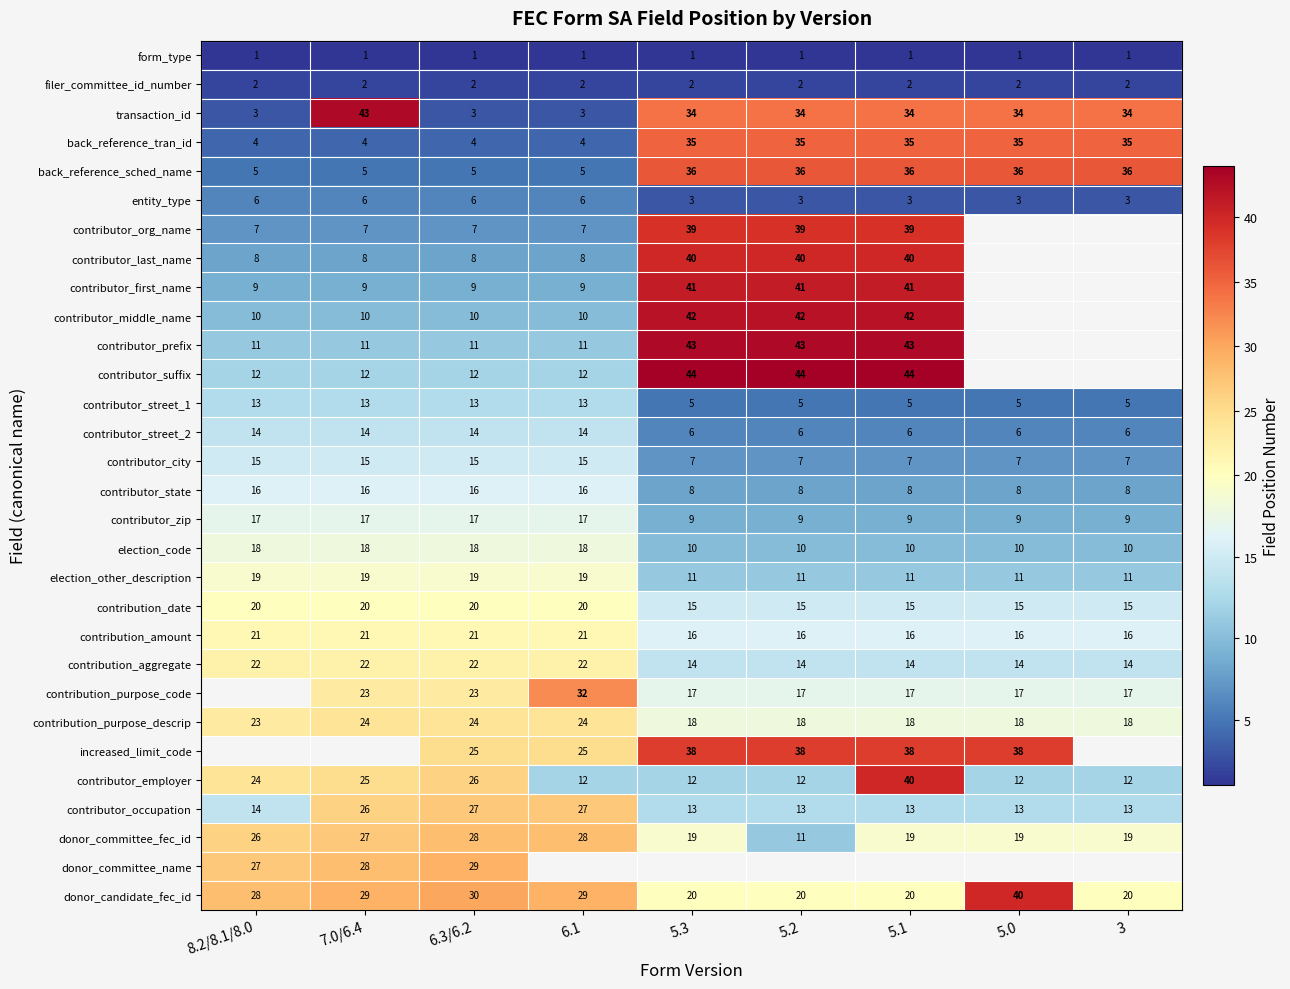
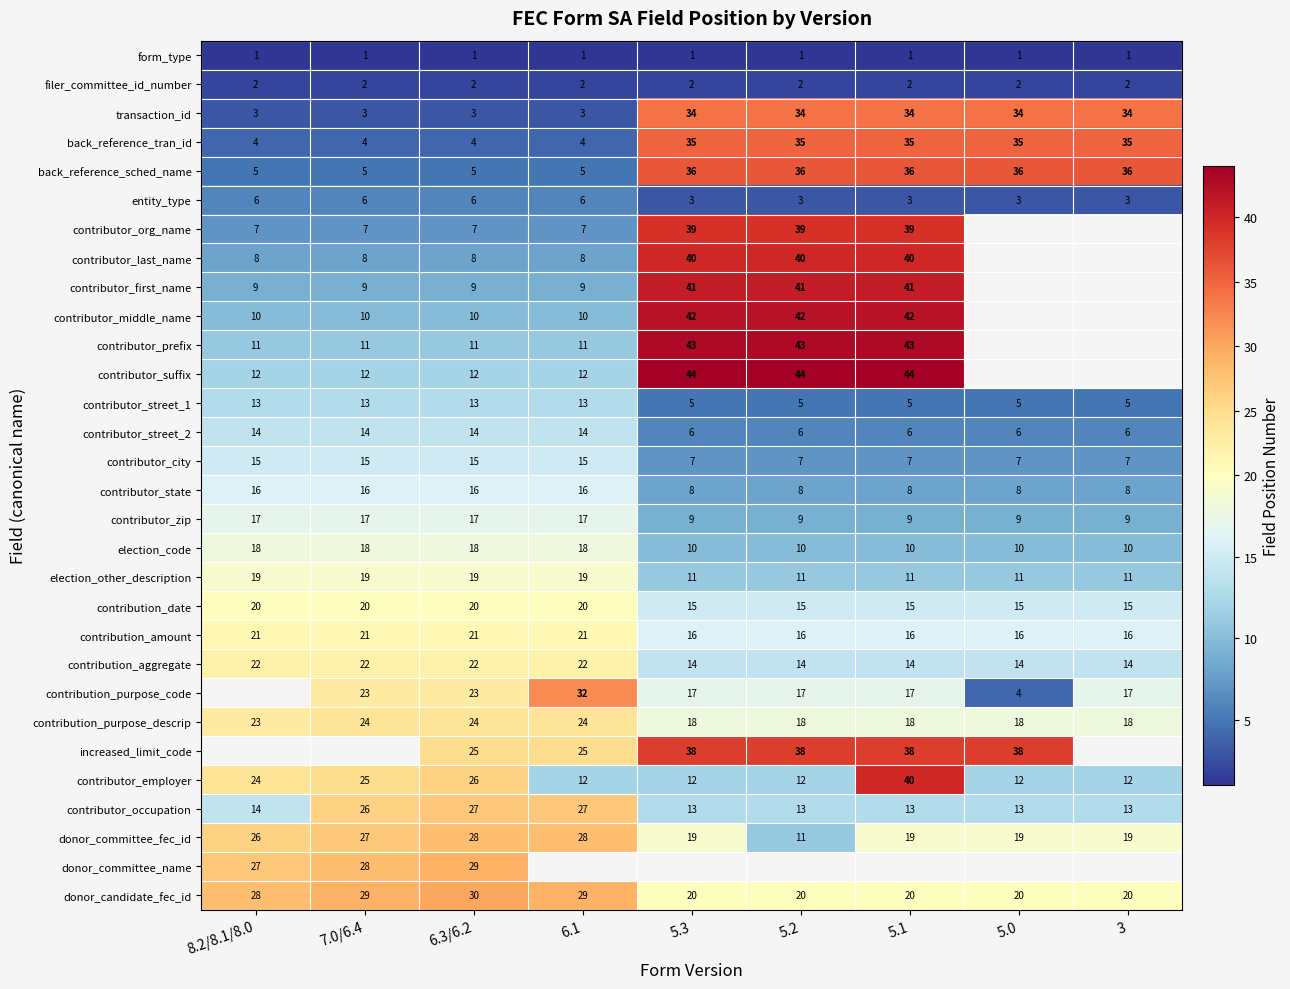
transaction_id, 7.0/6.4: 43 -> 3
contribution_purpose_code, 5.0: 17 -> 4
donor_candidate_fec_id, 5.0: 40 -> 20
